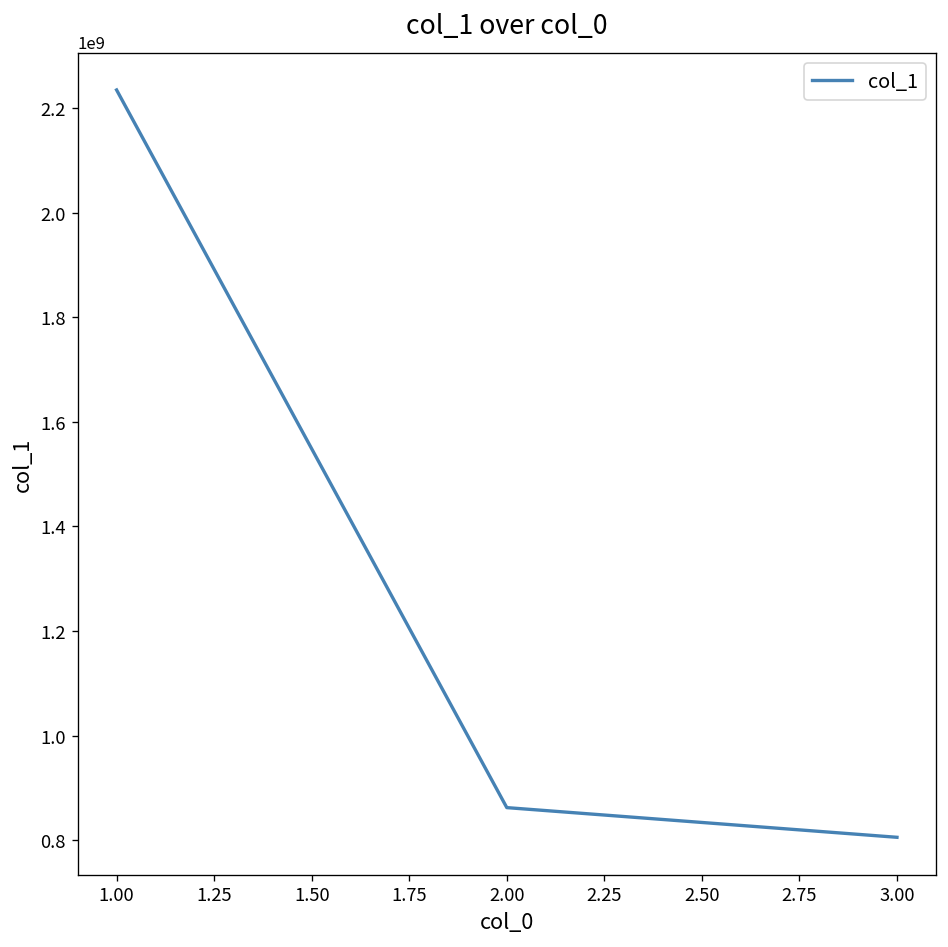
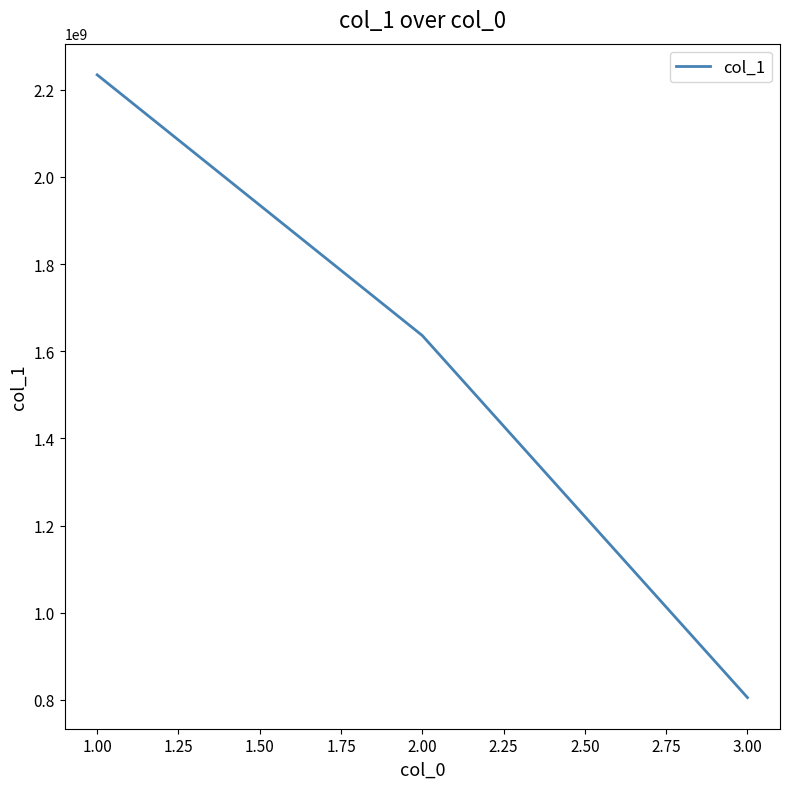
2.00: 860000000 -> 1640000000
